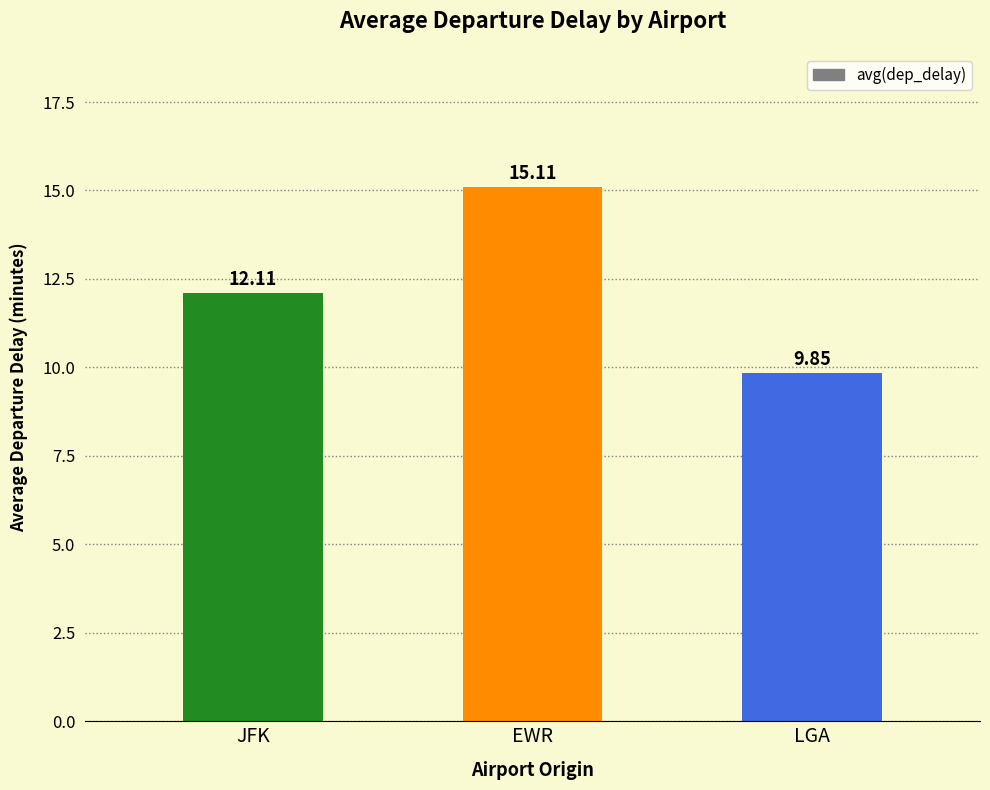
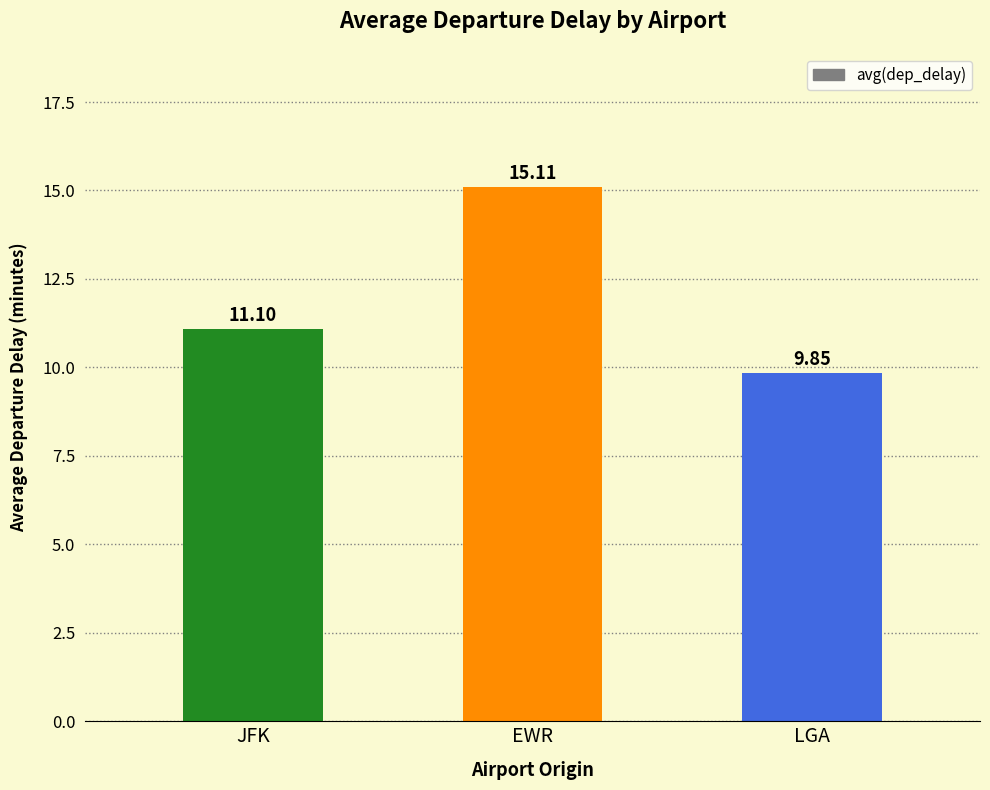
JFK: 12.11 -> 11.10
